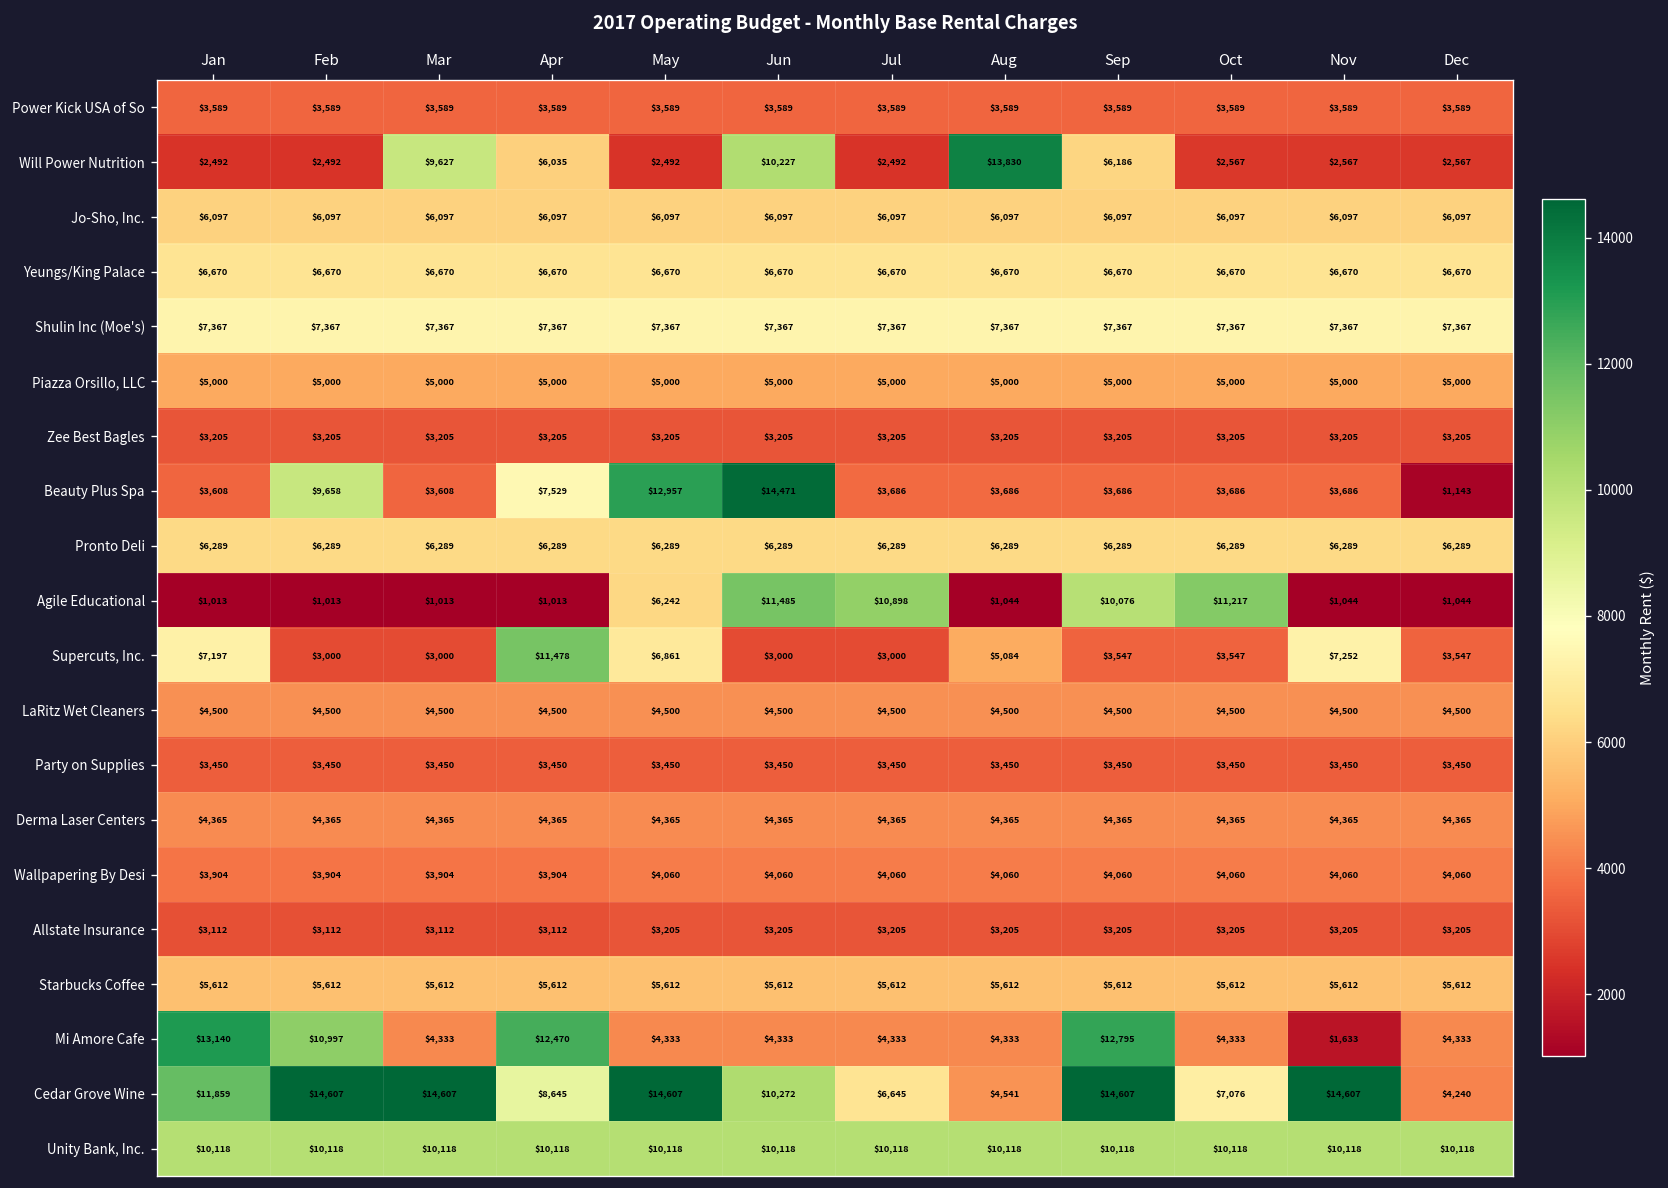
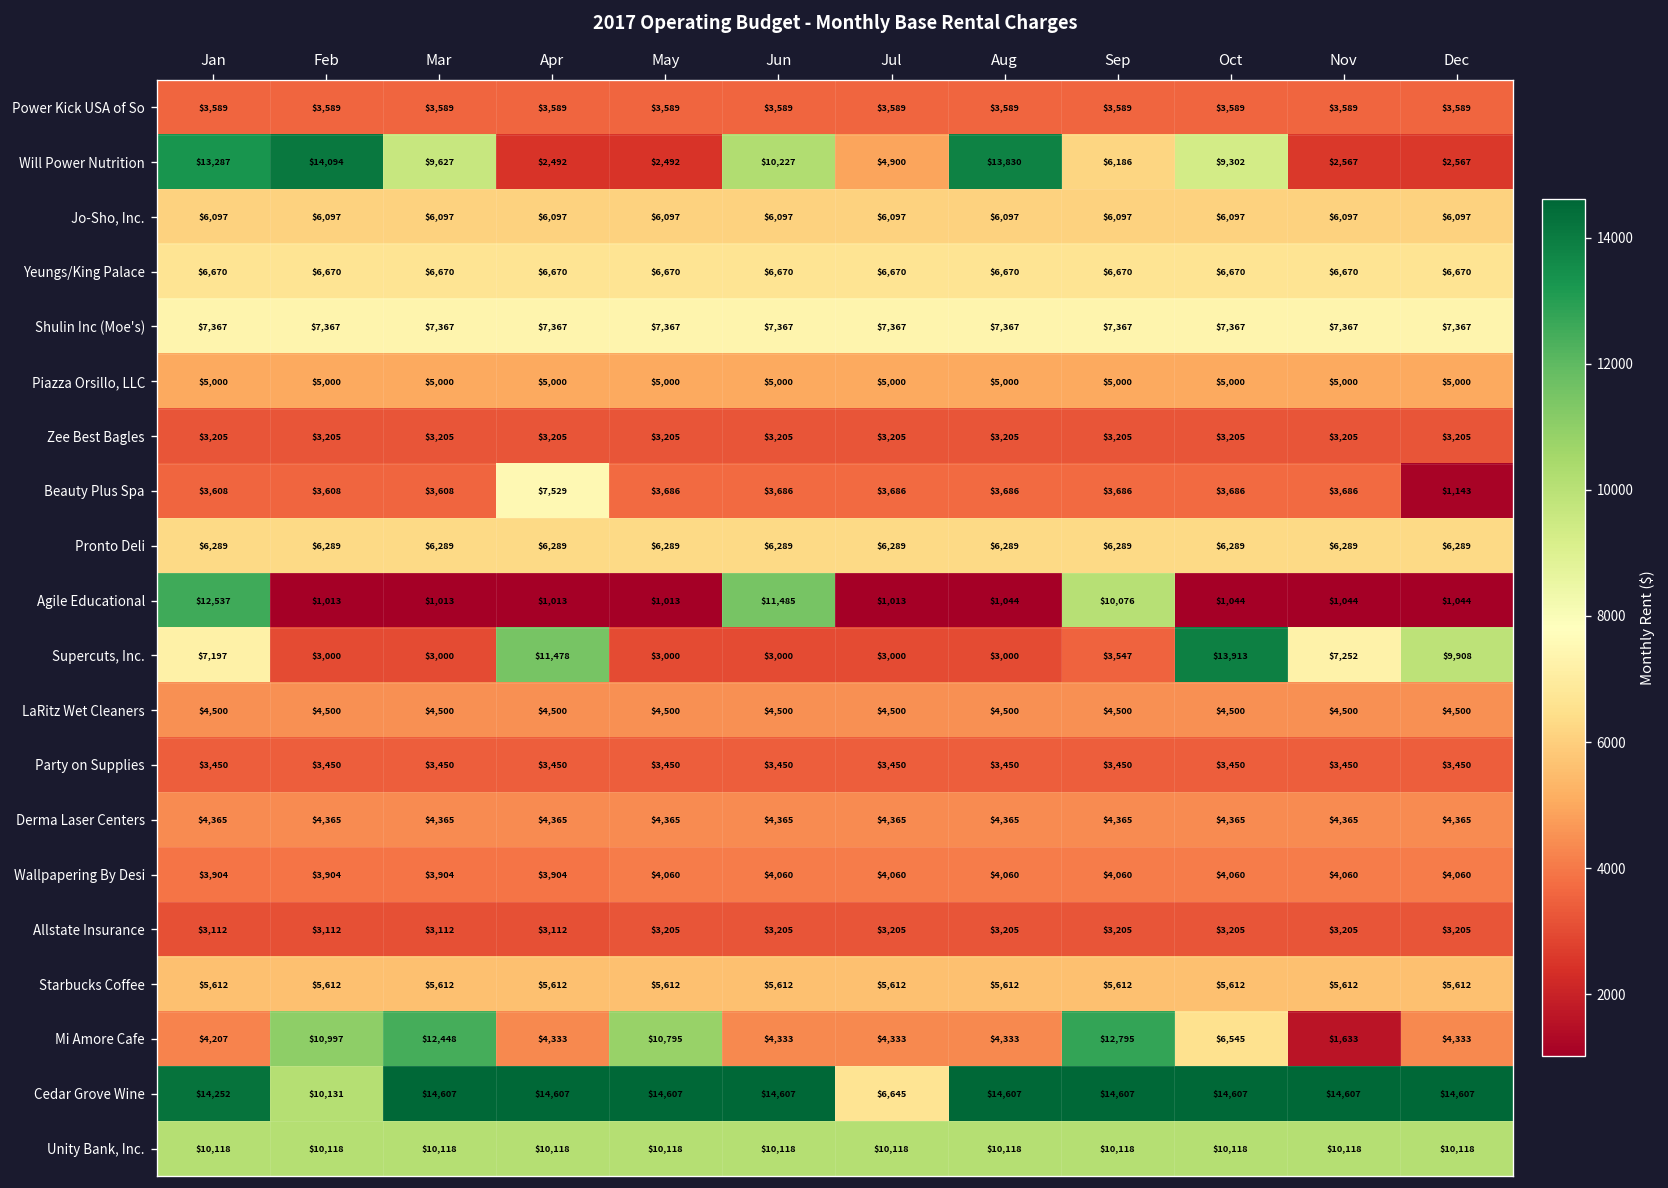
Will Power Nutrition, Jan: $2,492 -> $13,287
Will Power Nutrition, Feb: $2,492 -> $14,094
Will Power Nutrition, Apr: $6,035 -> $2,492
Will Power Nutrition, Jul: $2,492 -> $4,900
Will Power Nutrition, Oct: $2,567 -> $9,302
Beauty Plus Spa, Feb: $9,658 -> $3,608
Beauty Plus Spa, May: $12,957 -> $3,686
Beauty Plus Spa, Jun: $14,471 -> $3,686
Agile Educational, Jan: $1,013 -> $12,537
Agile Educational, May: $6,242 -> $1,013
Agile Educational, Jul: $10,898 -> $1,013
Agile Educational, Oct: $11,217 -> $1,044
Supercuts, Inc., May: $6,861 -> $3,000
Supercuts, Inc., Aug: $5,084 -> $3,000
Supercuts, Inc., Oct: $3,547 -> $13,913
Supercuts, Inc., Dec: $3,547 -> $9,908
Mi Amore Cafe, Jan: $13,140 -> $4,207
Mi Amore Cafe, Mar: $4,333 -> $12,448
Mi Amore Cafe, Apr: $12,470 -> $4,333
Mi Amore Cafe, May: $4,333 -> $10,795
Mi Amore Cafe, Oct: $4,333 -> $6,545
Cedar Grove Wine, Jan: $11,859 -> $14,252
Cedar Grove Wine, Feb: $14,607 -> $10,131
Cedar Grove Wine, Apr: $8,645 -> $14,607
Cedar Grove Wine, Jun: $10,272 -> $14,607
Cedar Grove Wine, Aug: $4,541 -> $14,607
Cedar Grove Wine, Oct: $7,076 -> $14,607
Cedar Grove Wine, Dec: $4,240 -> $14,607
